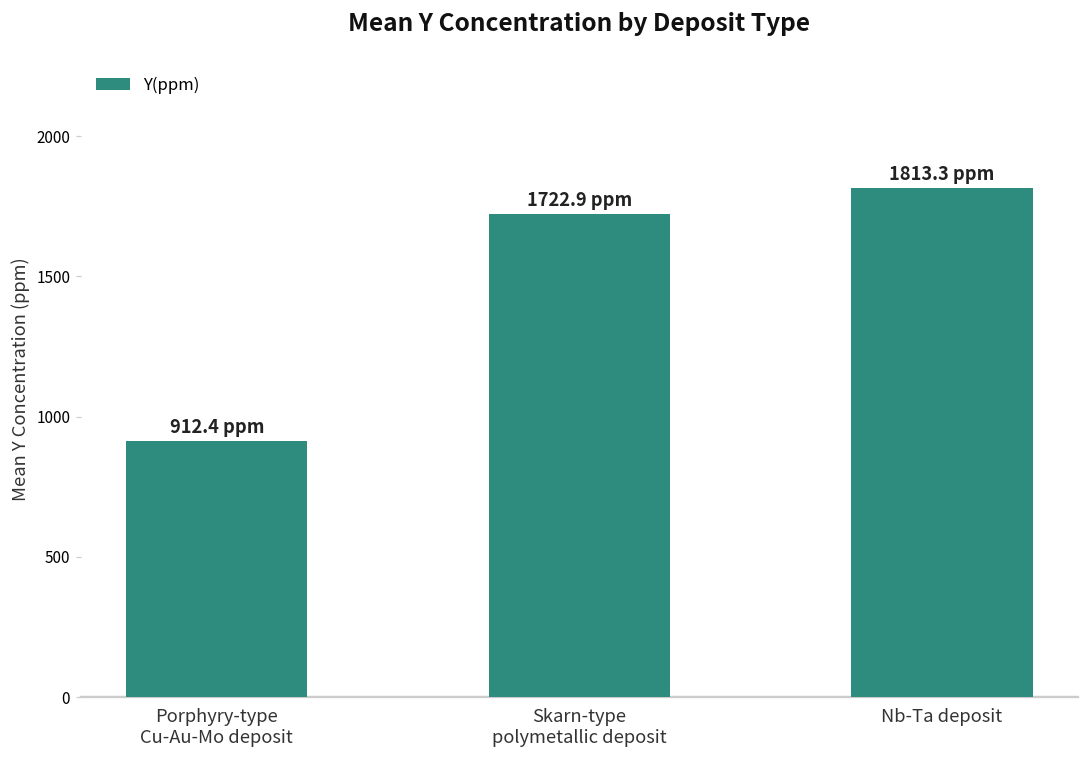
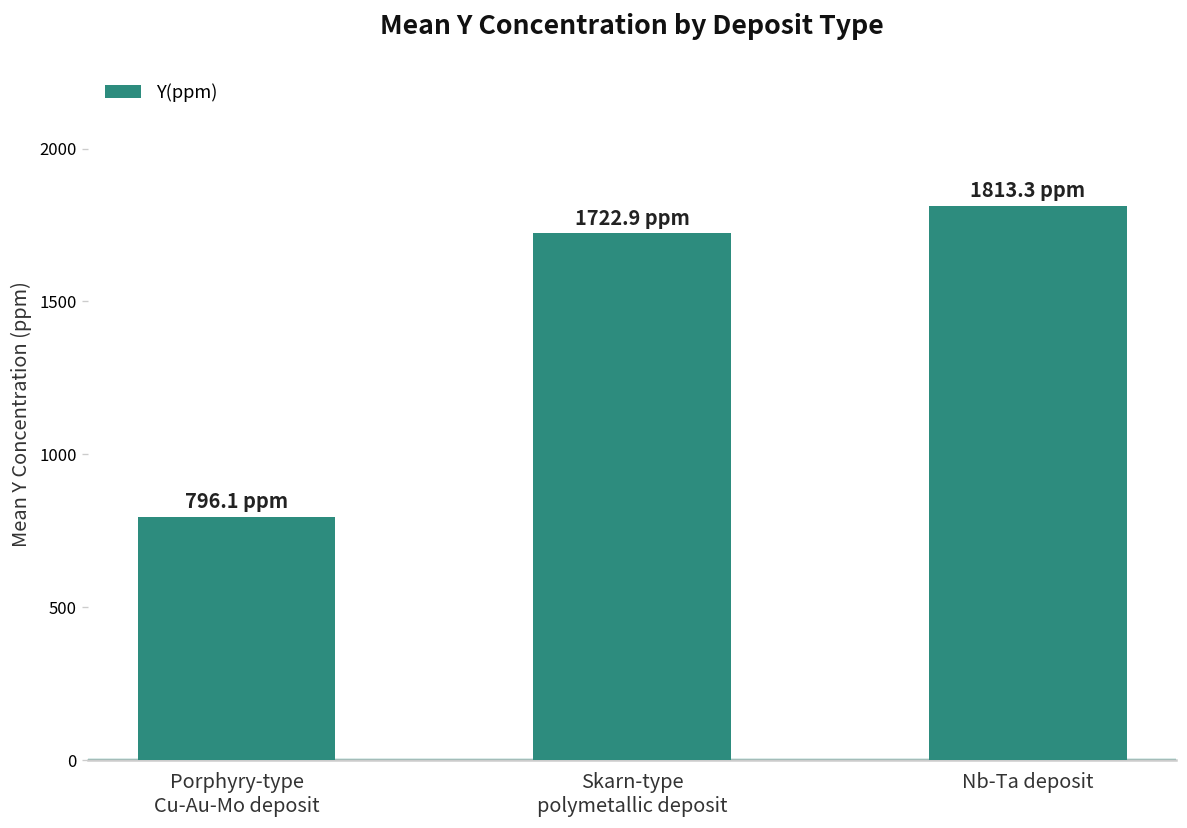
Porphyry-type Cu-Au-Mo deposit: 912.4 -> 796.1
